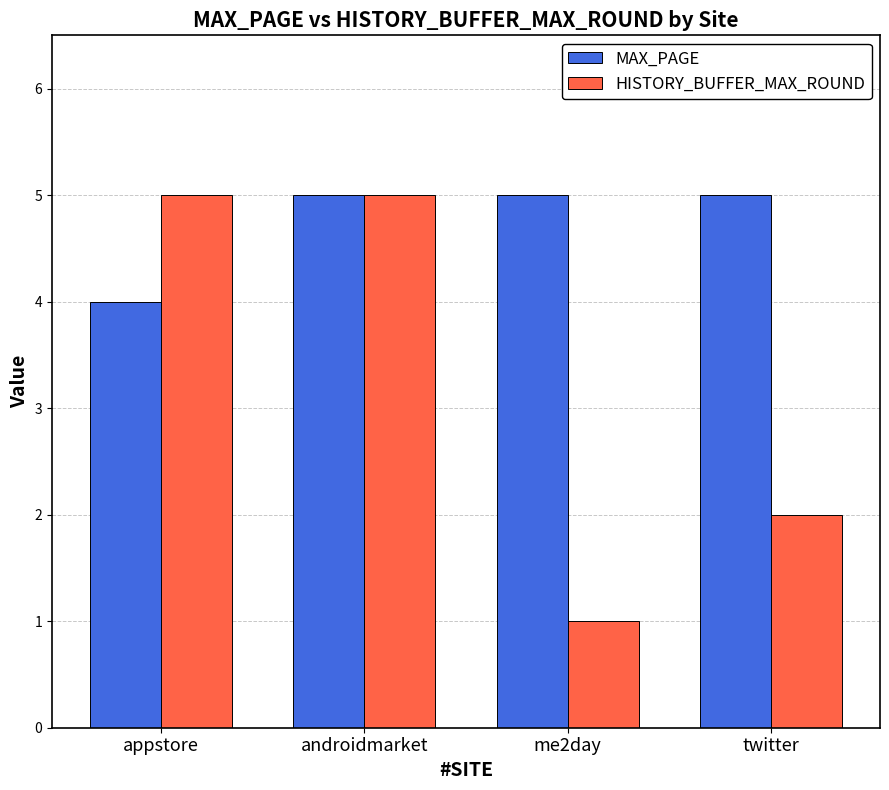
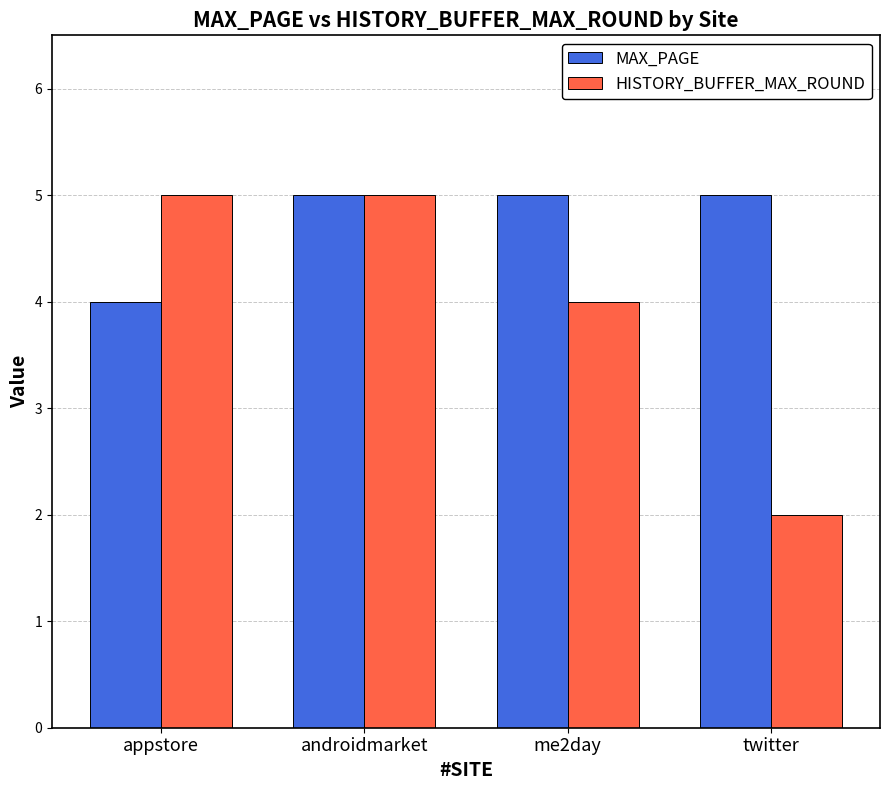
HISTORY_BUFFER_MAX_ROUND, me2day: 1 -> 4
